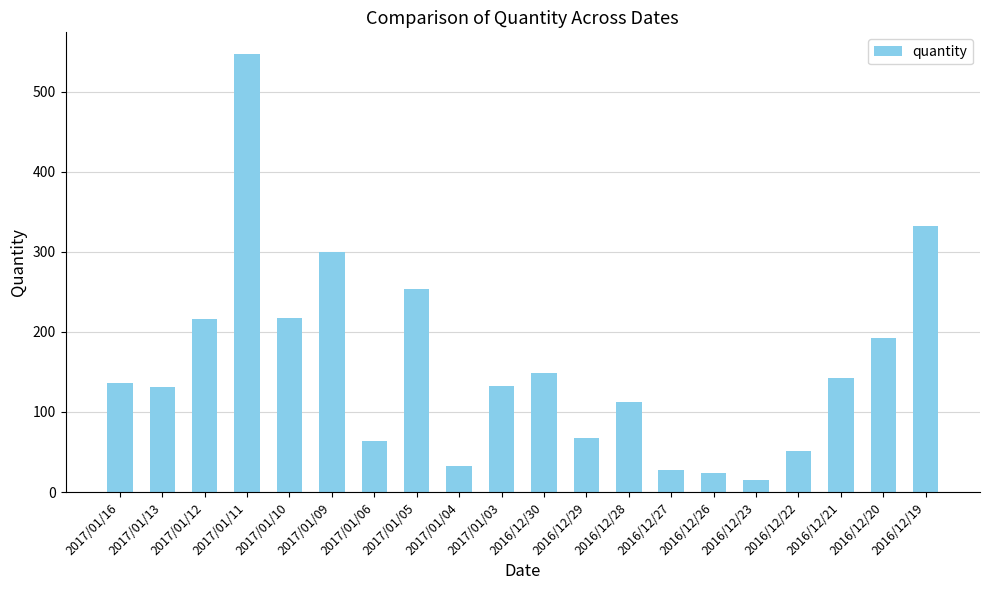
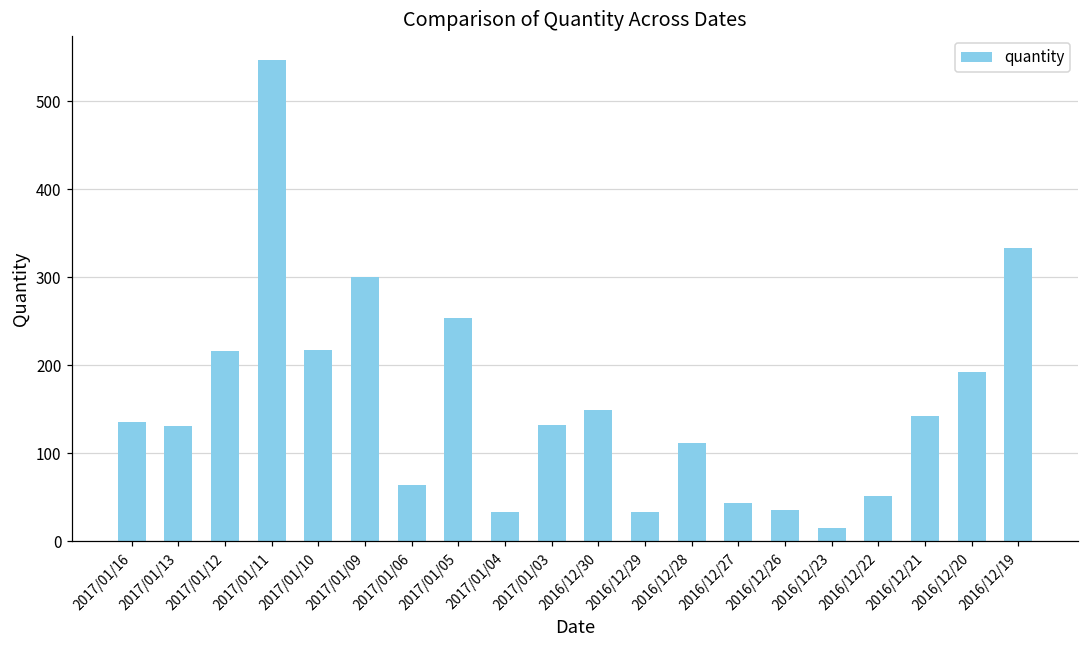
2016/12/29: 70 -> 30
2016/12/27: 30 -> 40
2016/12/26: 20 -> 40
